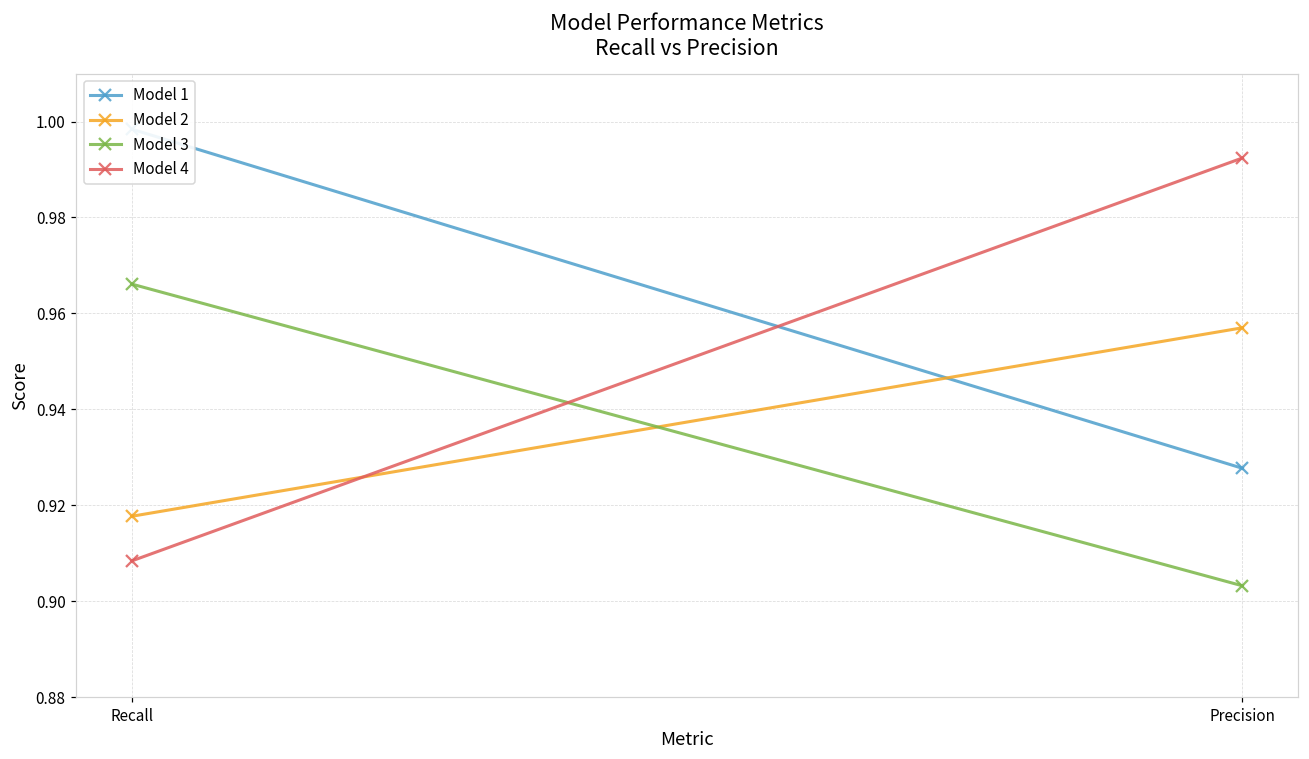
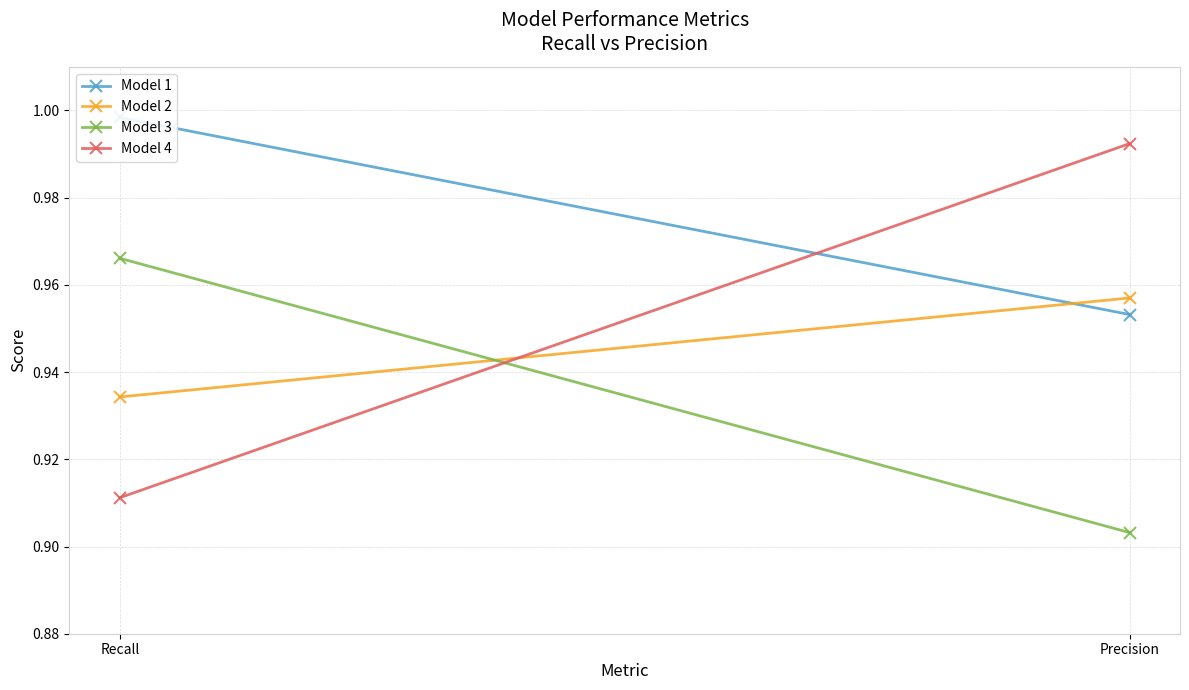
Model 2, Recall: 0.918 -> 0.934
Model 4, Recall: 0.908 -> 0.911
Model 1, Precision: 0.928 -> 0.953
